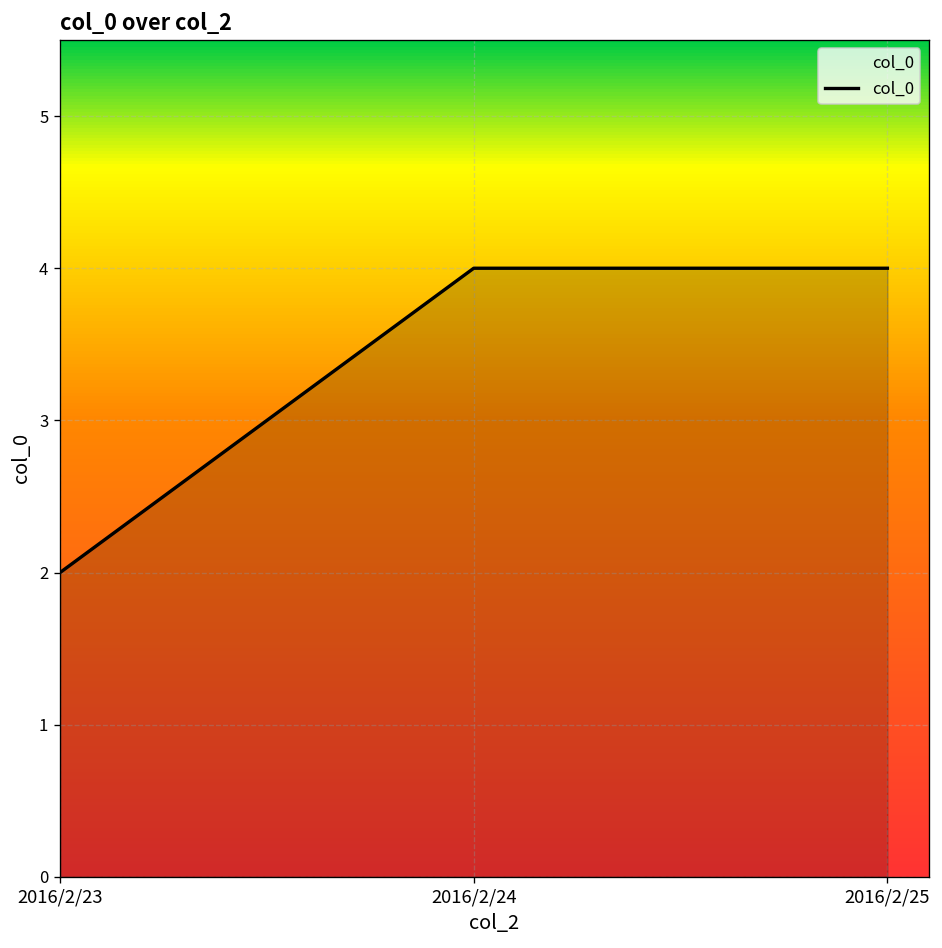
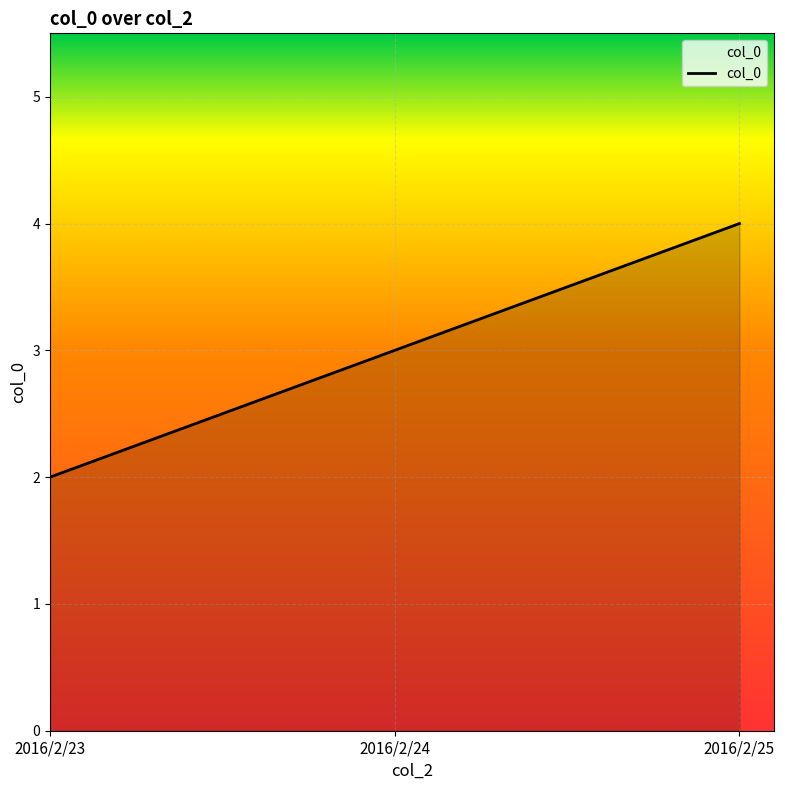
2016/2/24: 4 -> 3
